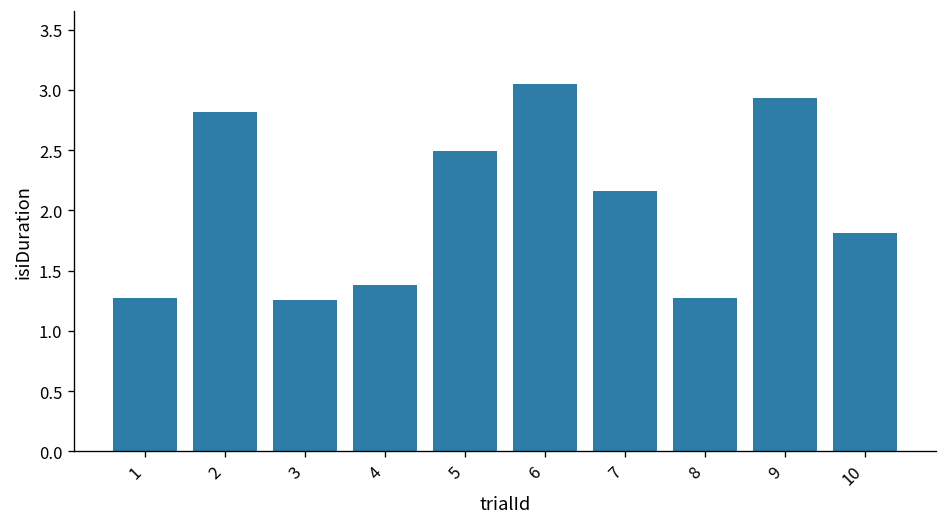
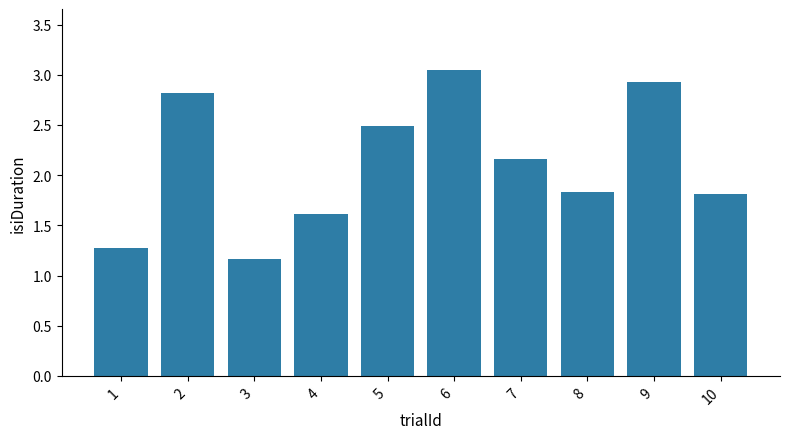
3: 1.26 -> 1.16
4: 1.38 -> 1.61
8: 1.27 -> 1.83
